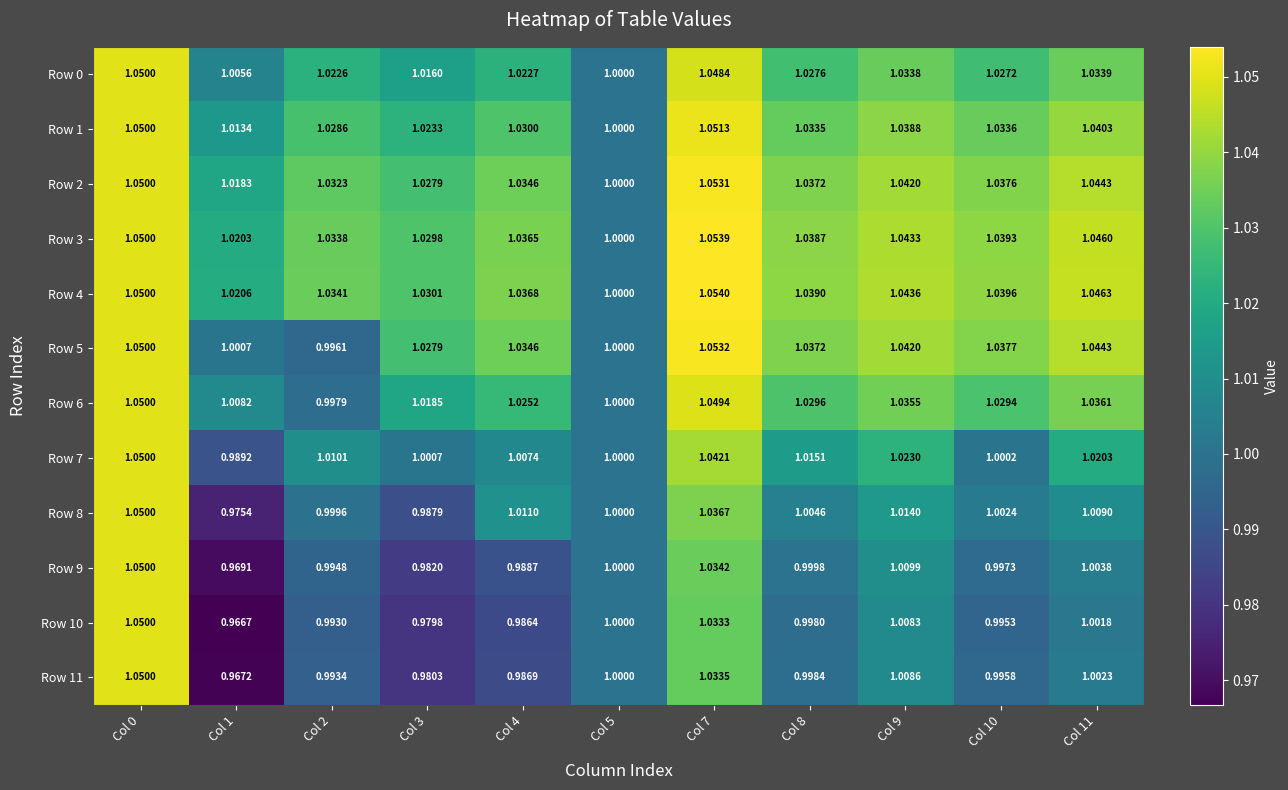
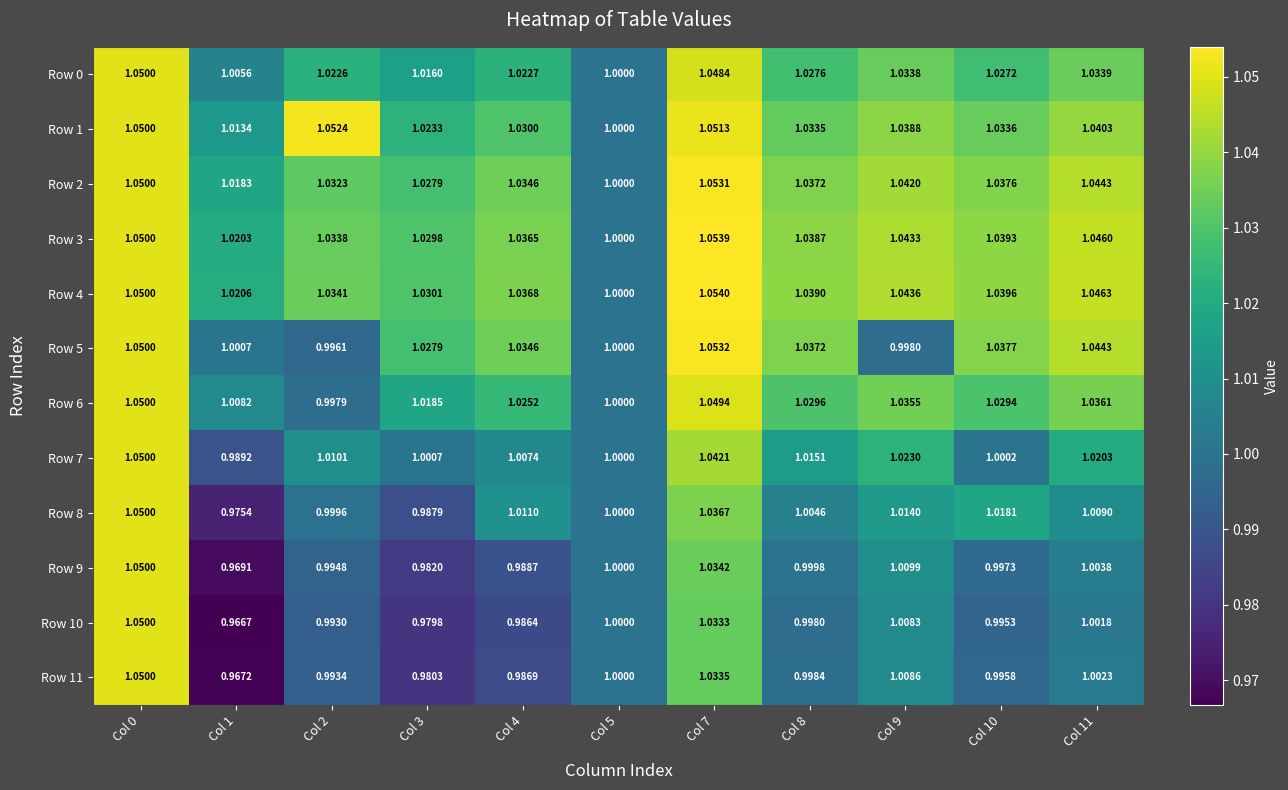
Row 1, Col 2: 1.0286 -> 1.0524
Row 5, Col 9: 1.0420 -> 0.9980
Row 8, Col 10: 1.0024 -> 1.0181
